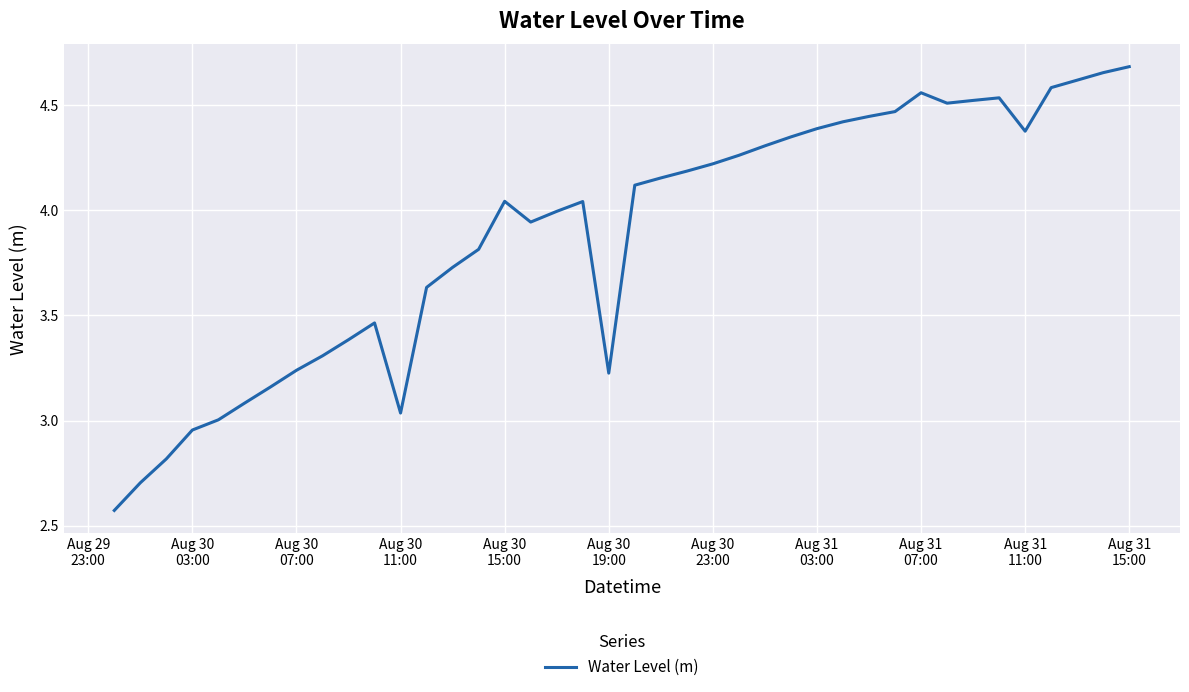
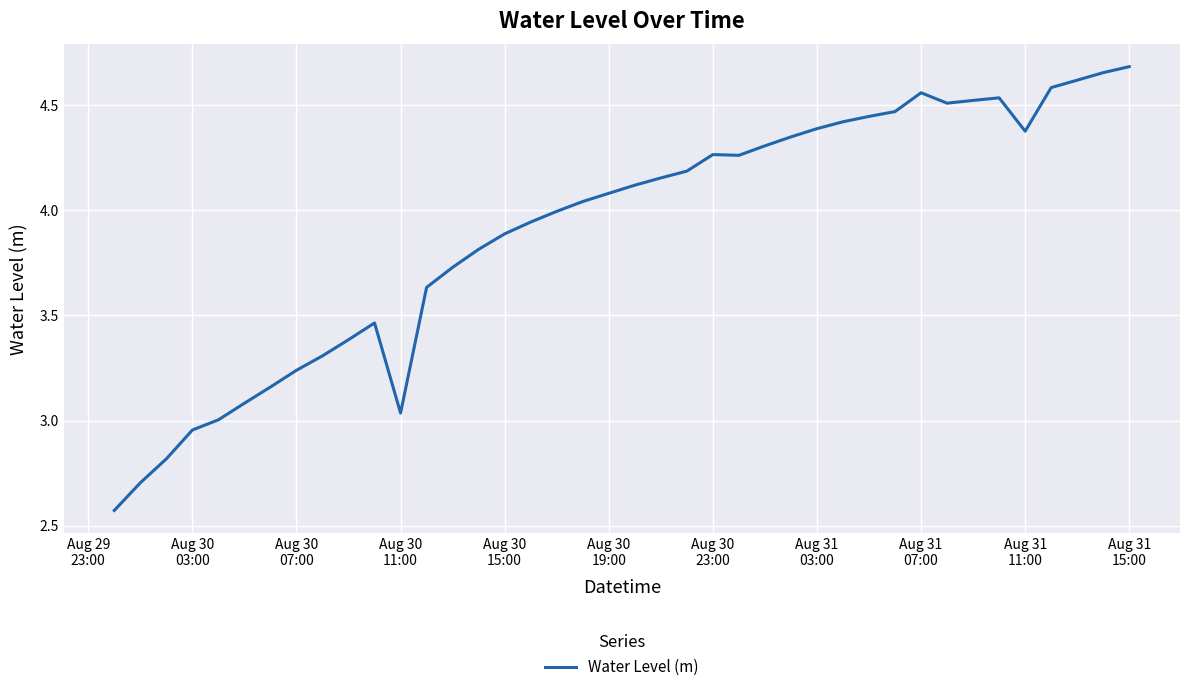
Aug 30 15:00: 4.04 -> 3.89
Aug 30 19:00: 3.23 -> 4.08
Aug 30 23:00: 4.22 -> 4.26
